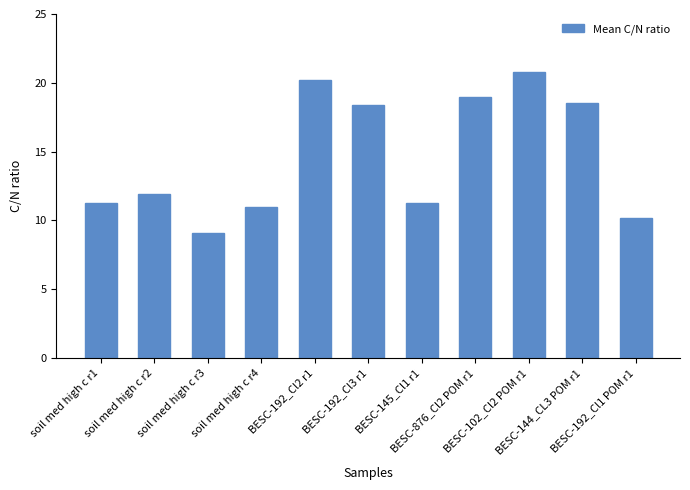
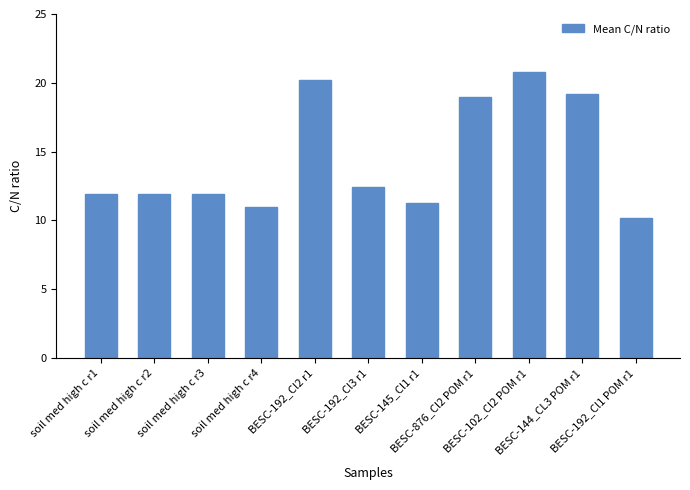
soil med high c r1: 11.3 -> 11.9
soil med high c r3: 9.1 -> 11.9
BESC-192_Cl3 r1: 18.4 -> 12.5
BESC-144_CL3 POM r1: 18.5 -> 19.2
